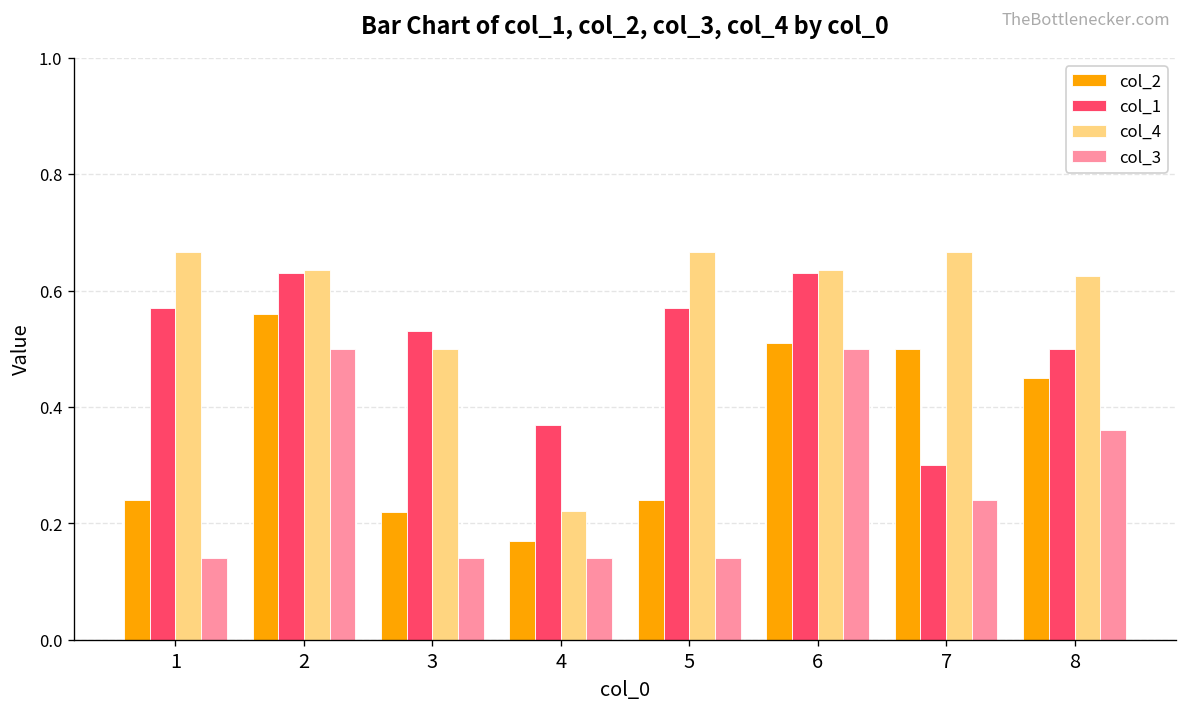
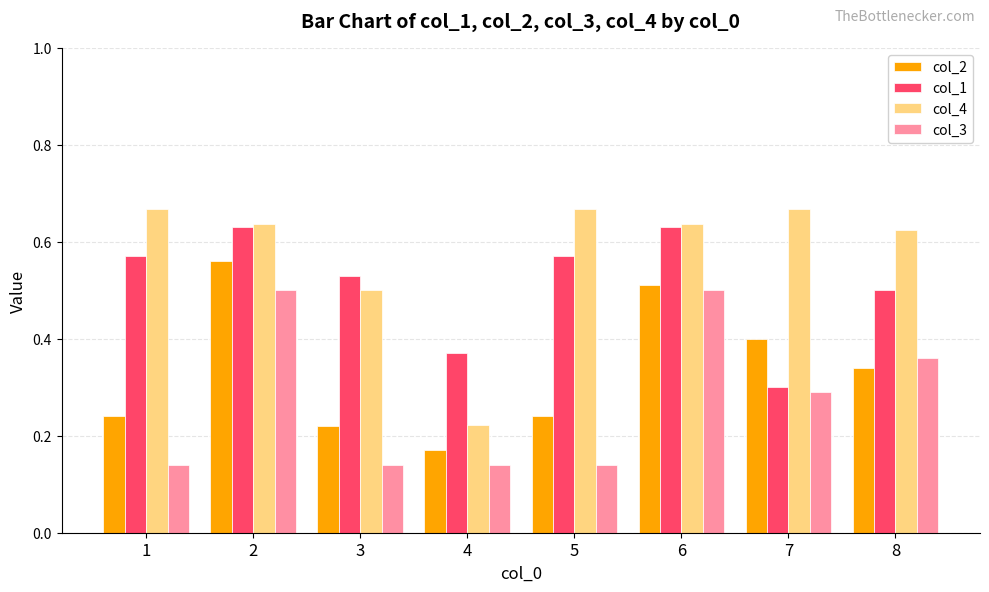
col_2, 7: 0.5 -> 0.4
col_3, 7: 0.24 -> 0.29
col_2, 8: 0.45 -> 0.34
